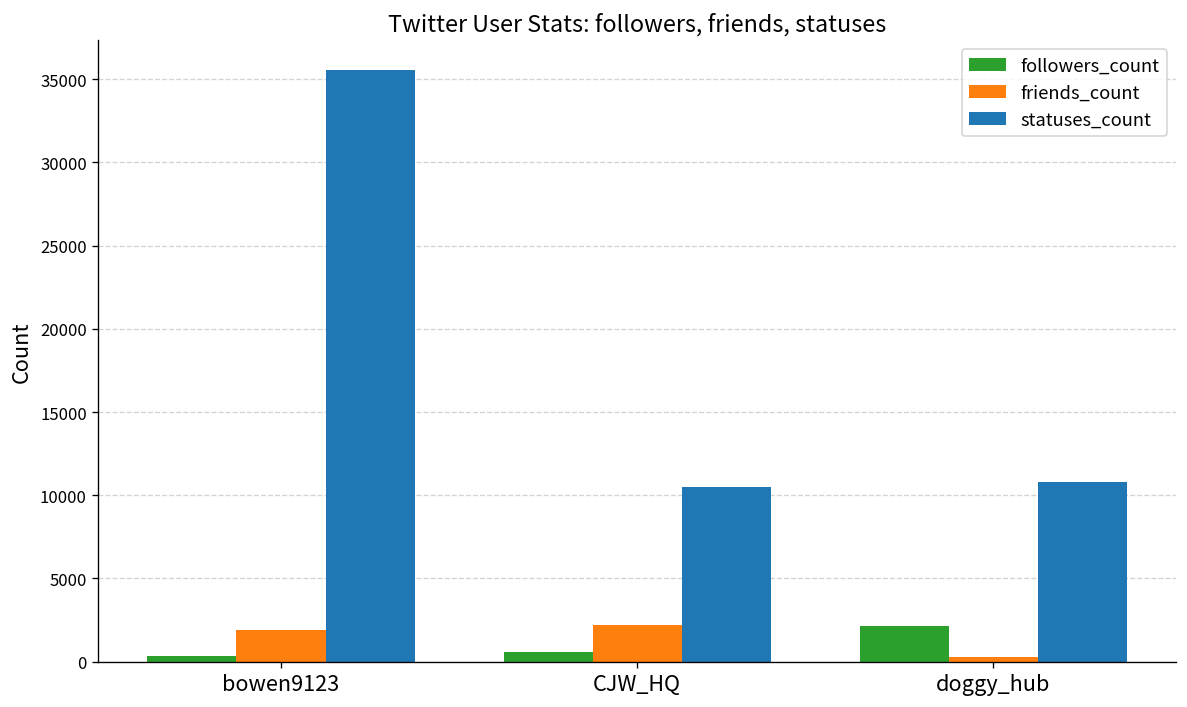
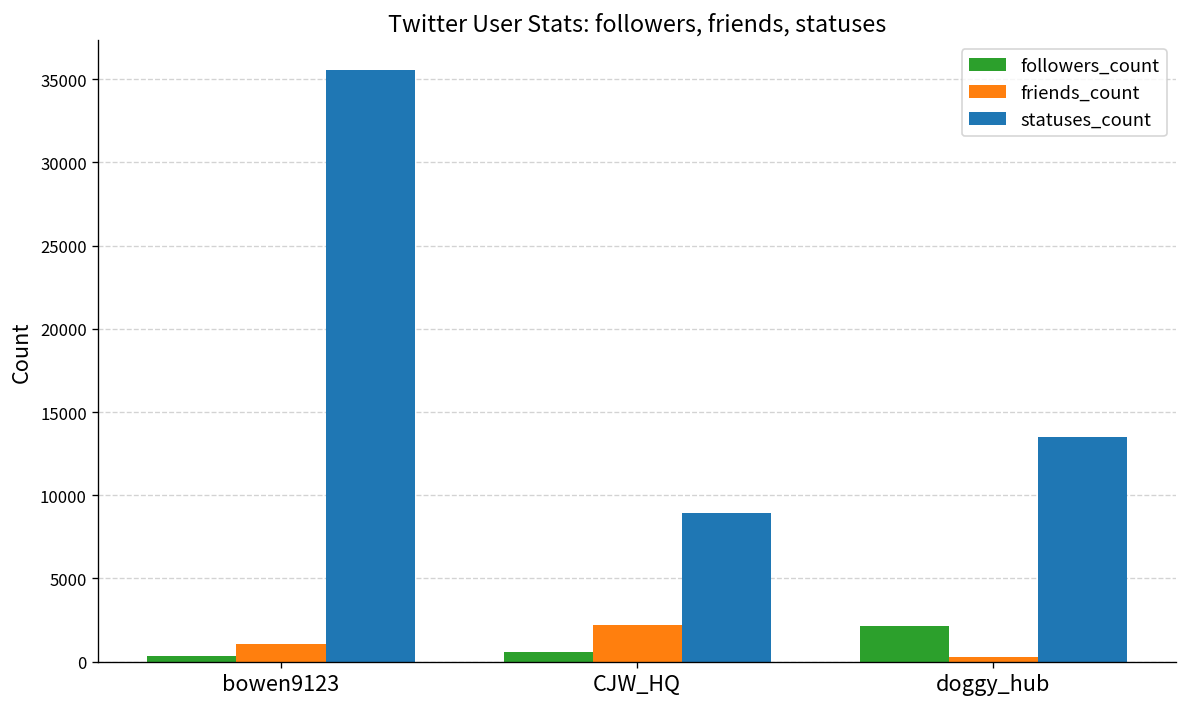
friends_count, bowen9123: 1900 -> 1100
statuses_count, CJW_HQ: 10500 -> 8900
statuses_count, doggy_hub: 10800 -> 13500
